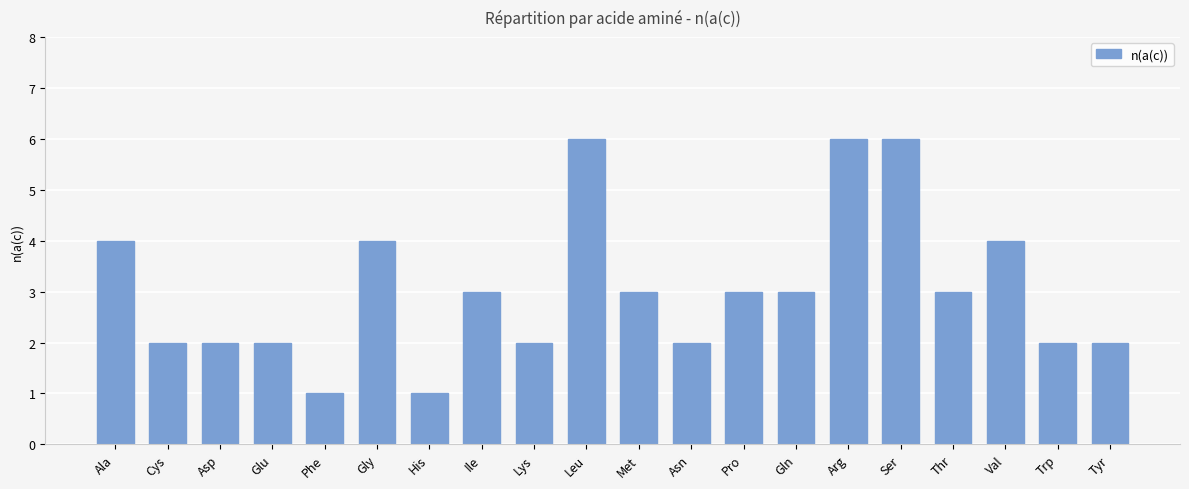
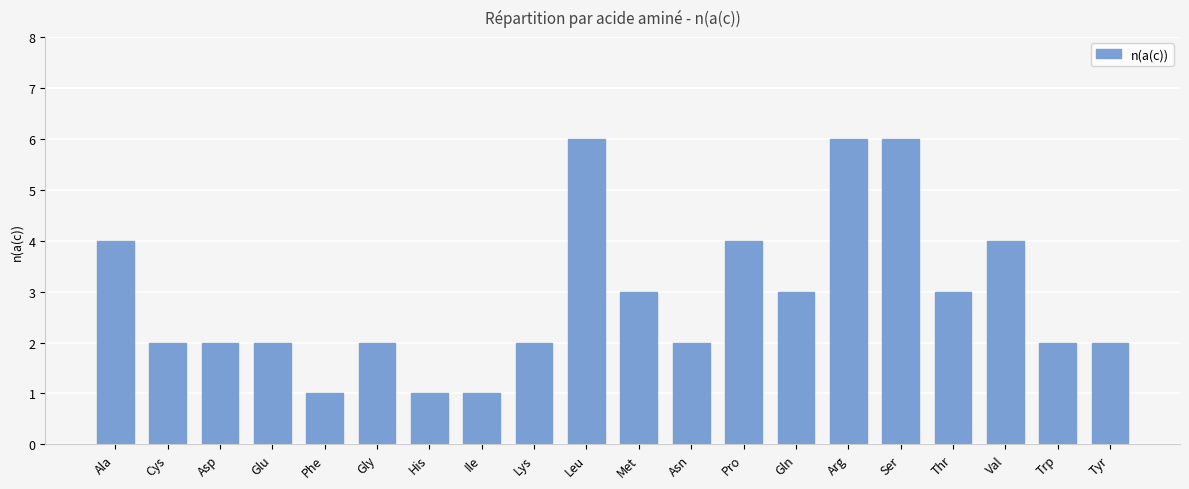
Gly: 4 -> 2
Ile: 3 -> 1
Pro: 3 -> 4
